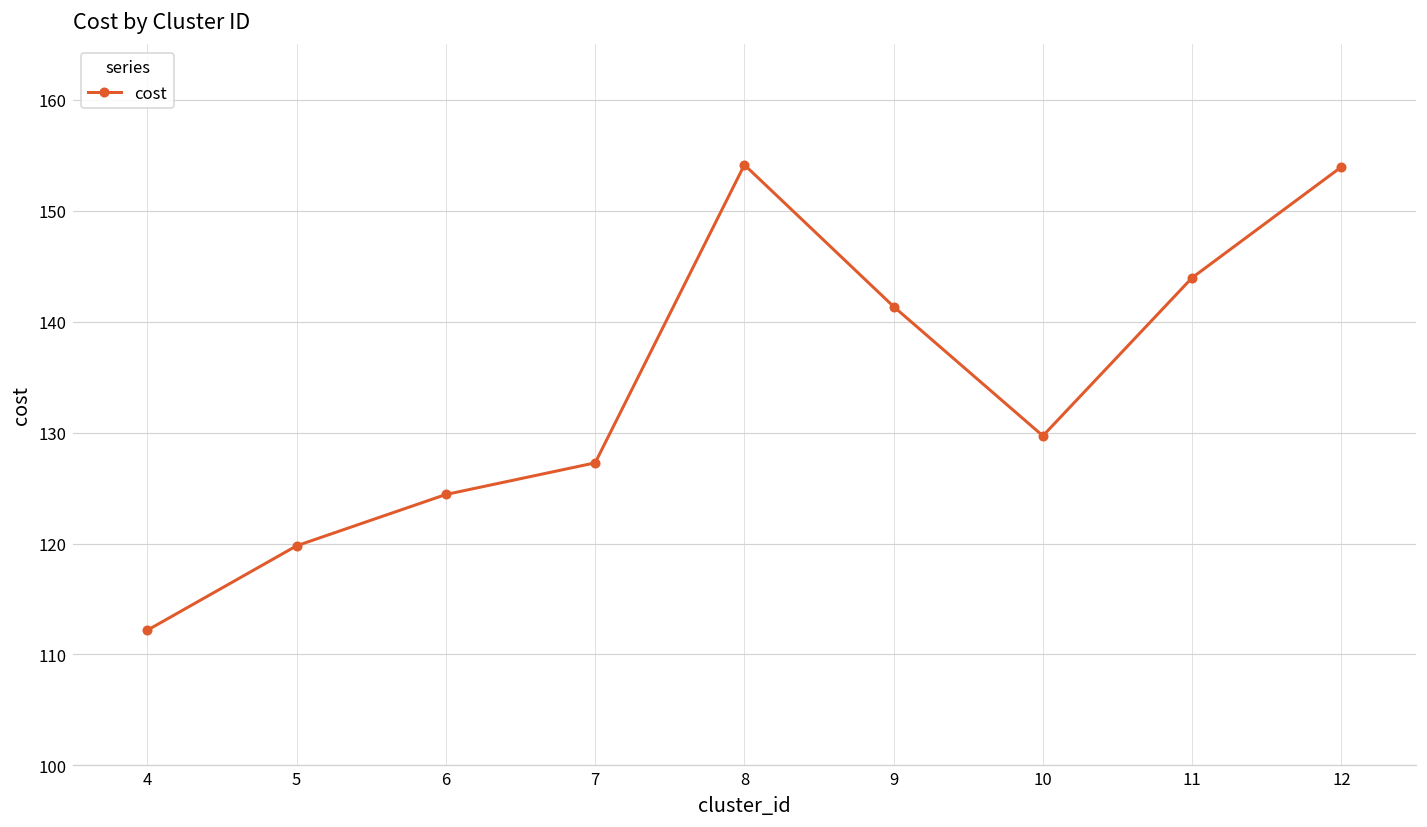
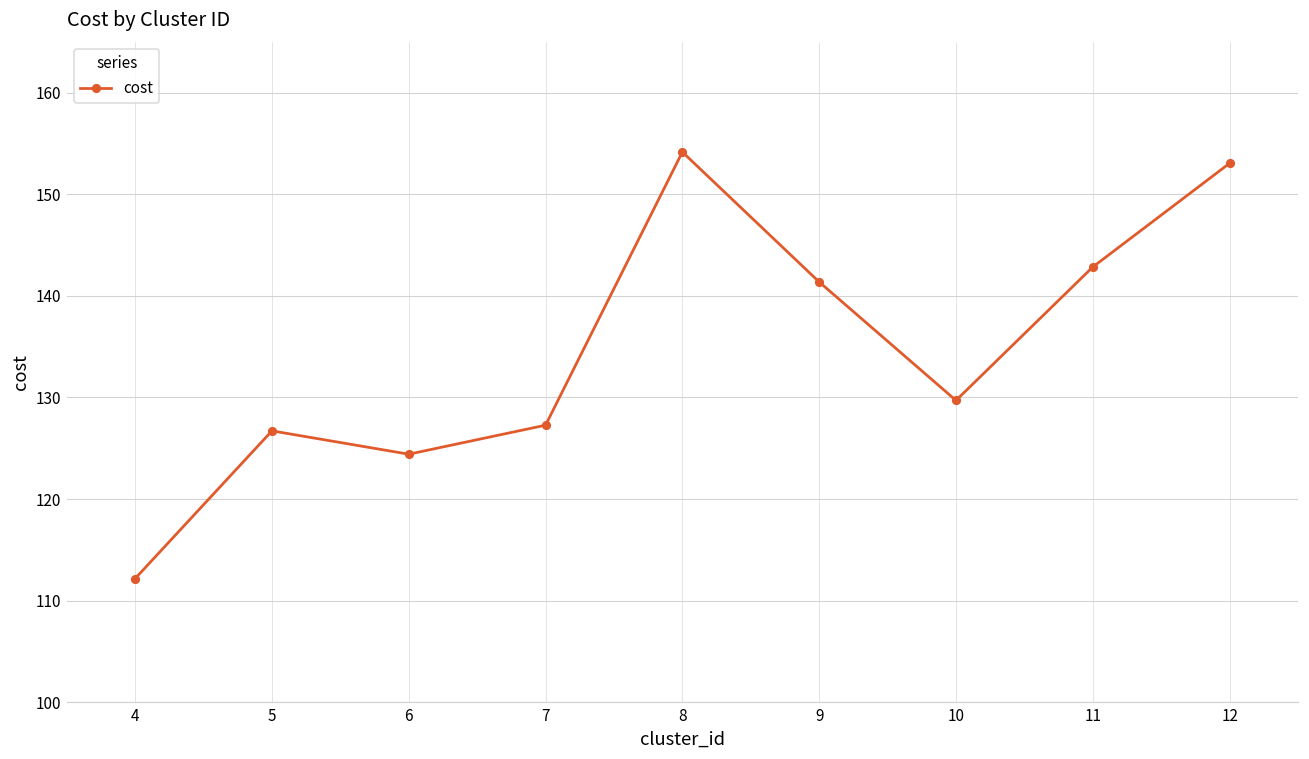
5: 120 -> 127
11: 144 -> 143
12: 154 -> 153
